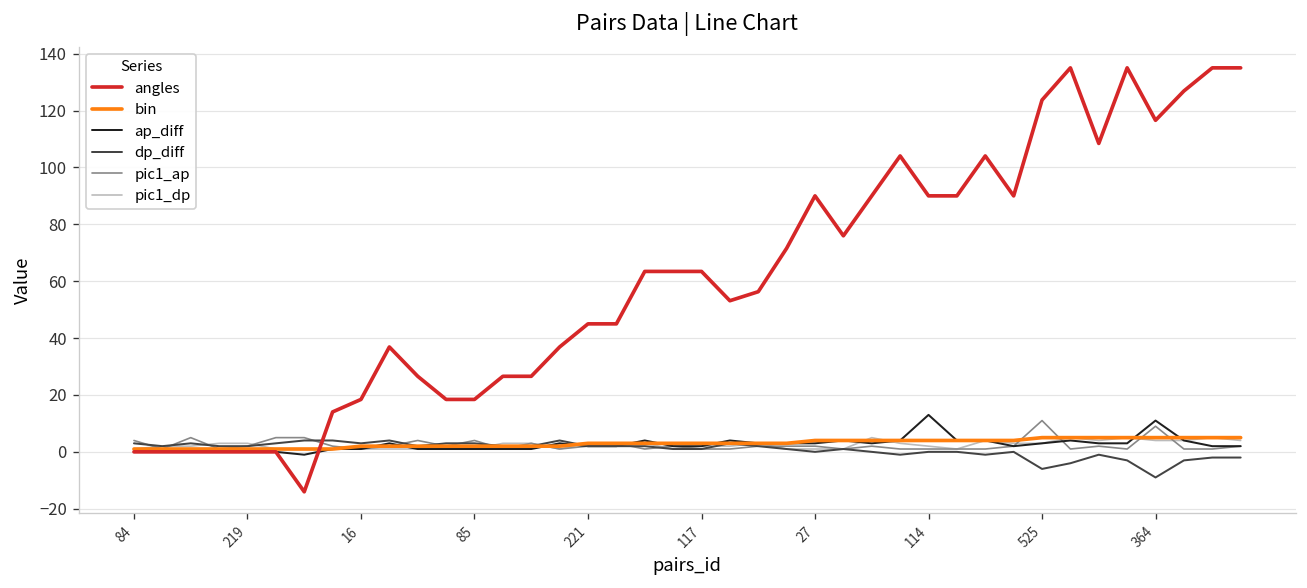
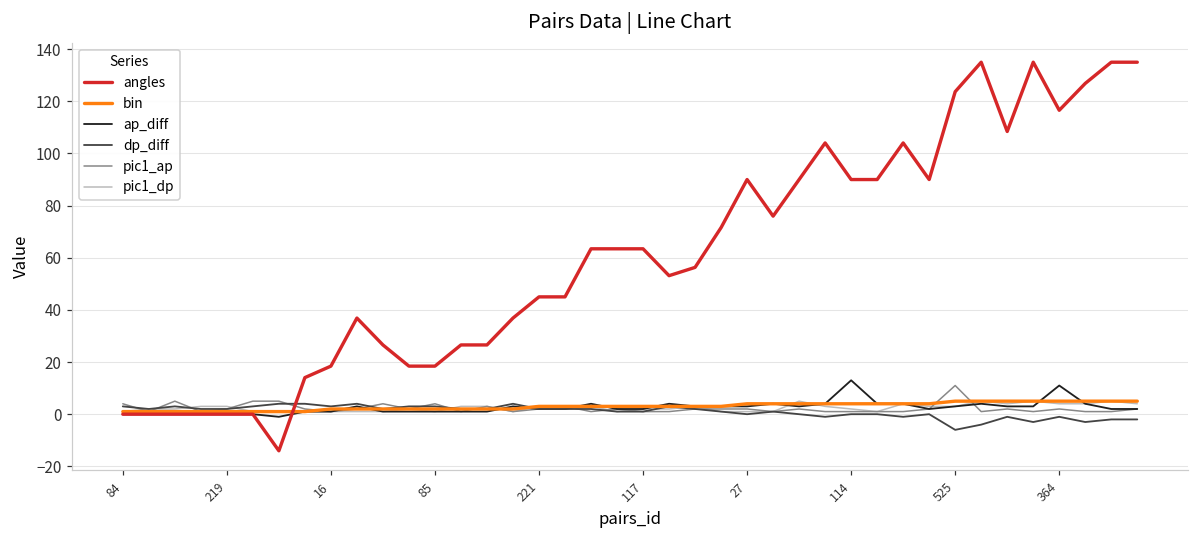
dp_diff, 364: -9 -> -1
pic1_ap, 364: 9 -> 2
